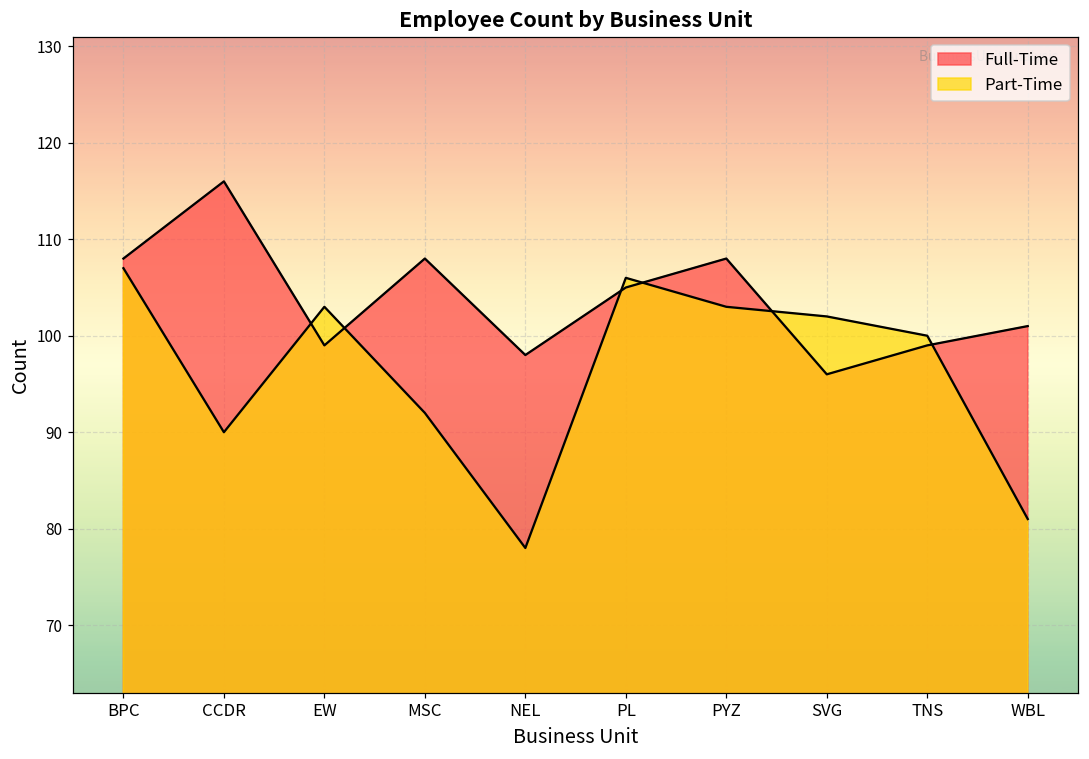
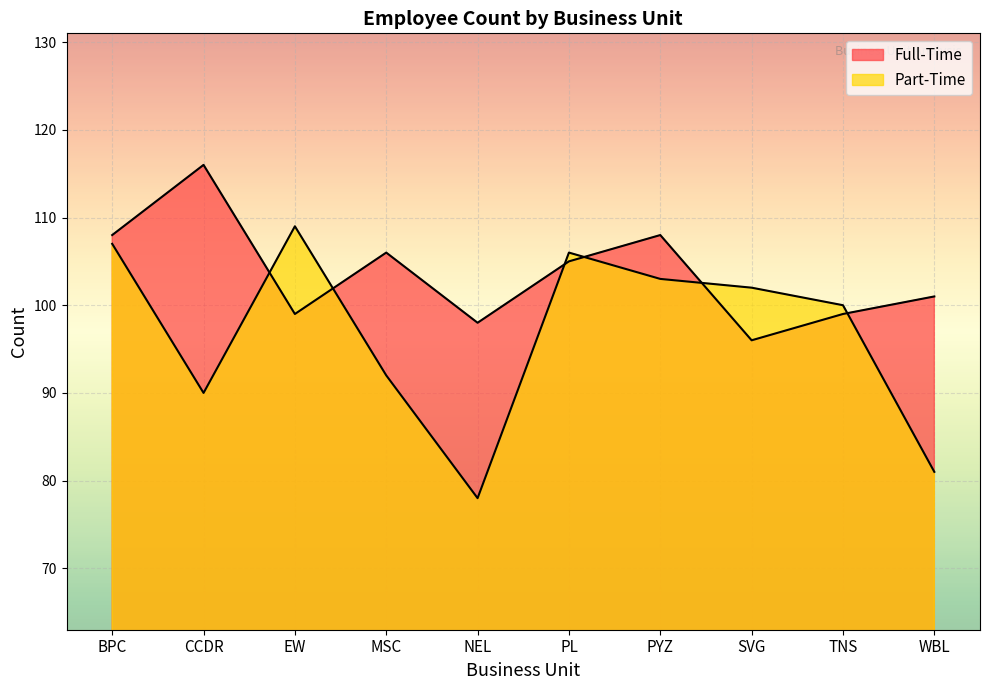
Part-Time, EW: 103 -> 109
Full-Time, MSC: 108 -> 106
